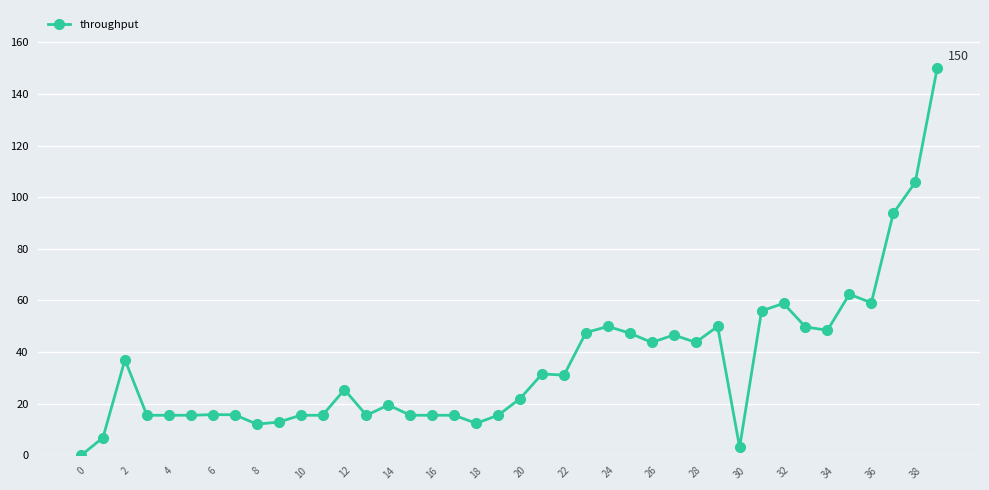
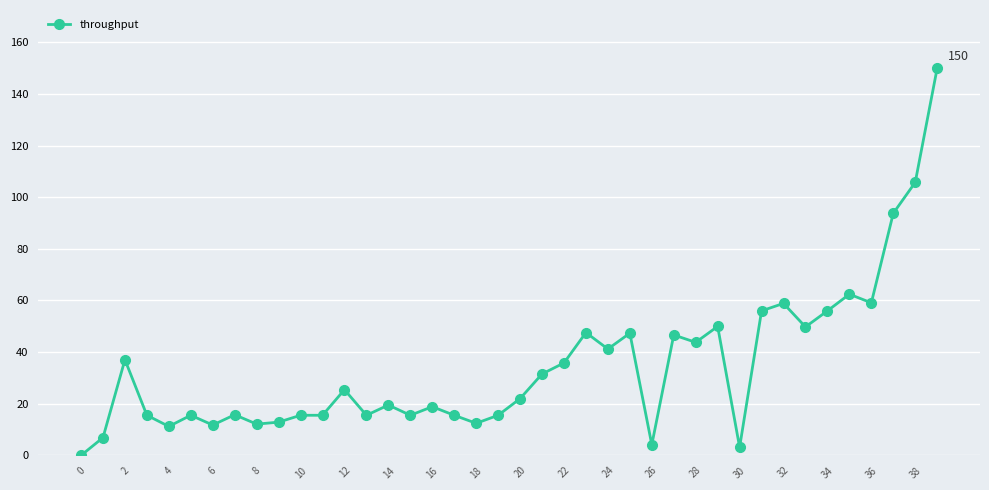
4: 16 -> 11
6: 16 -> 12
16: 16 -> 19
22: 31 -> 36
24: 50 -> 41
26: 44 -> 4
34: 48 -> 56
